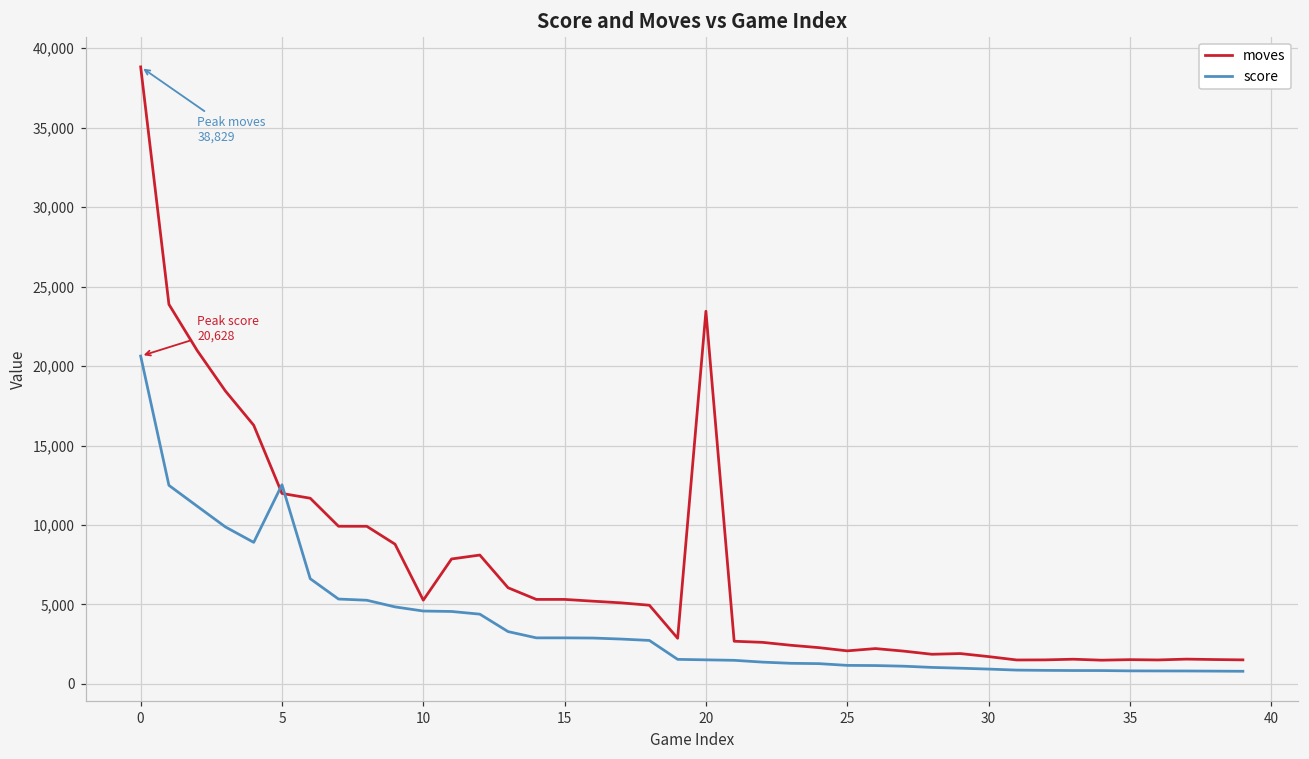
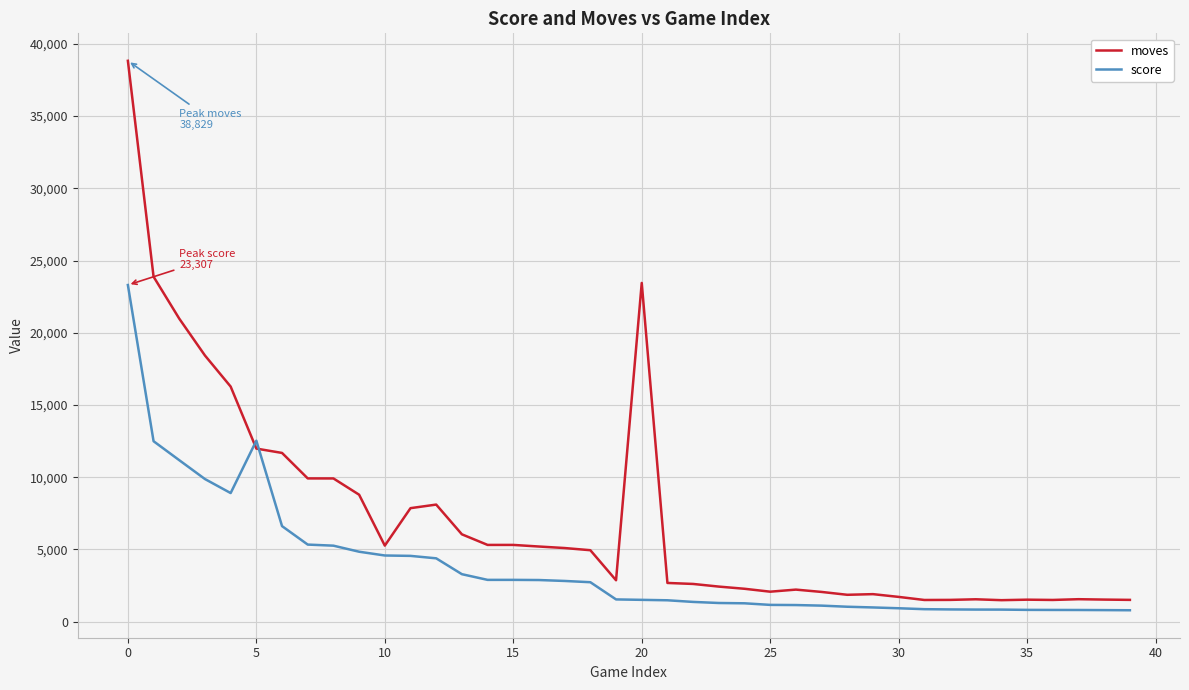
score, 0: 20,628 -> 23,307
